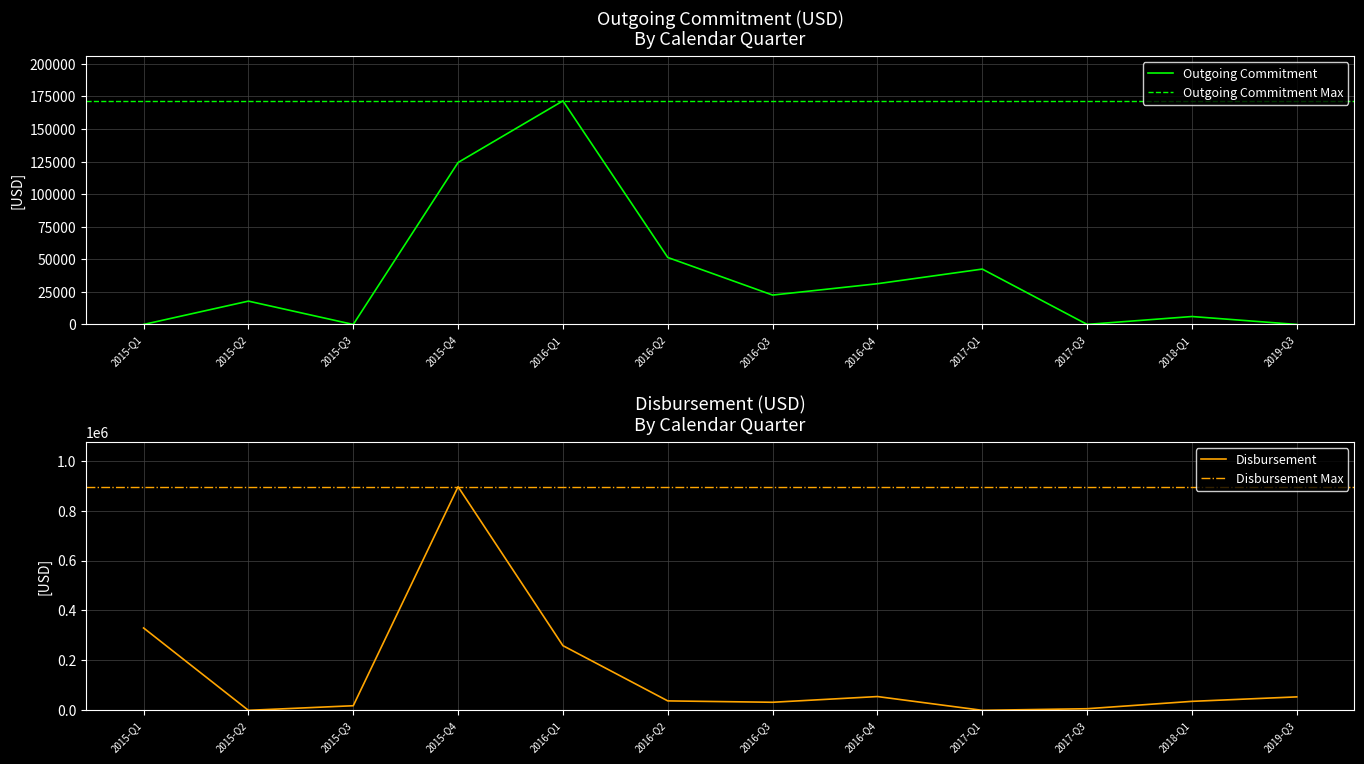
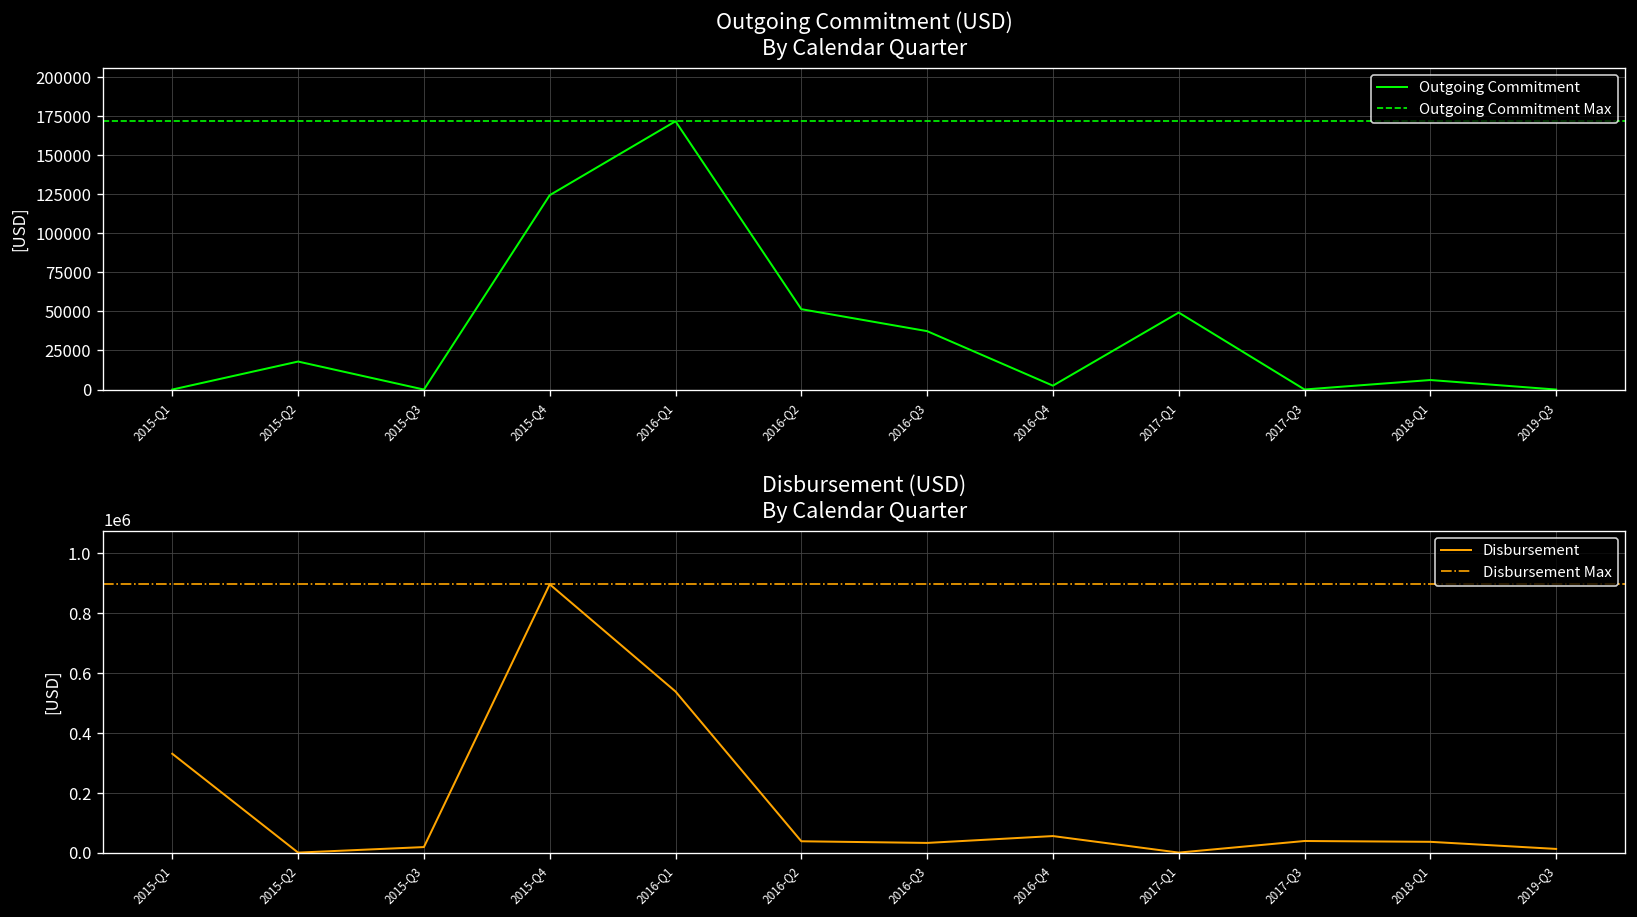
Outgoing Commitment (USD) By Calendar Quarter, 2016-Q3: 23000 -> 37000
Outgoing Commitment (USD) By Calendar Quarter, 2016-Q4: 31000 -> 2000
Outgoing Commitment (USD) By Calendar Quarter, 2017-Q1: 43000 -> 49000
Disbursement (USD) By Calendar Quarter, 2016-Q1: 260000 -> 540000
Disbursement (USD) By Calendar Quarter, 2017-Q3: 10000 -> 40000
Disbursement (USD) By Calendar Quarter, 2019-Q3: 50000 -> 10000
